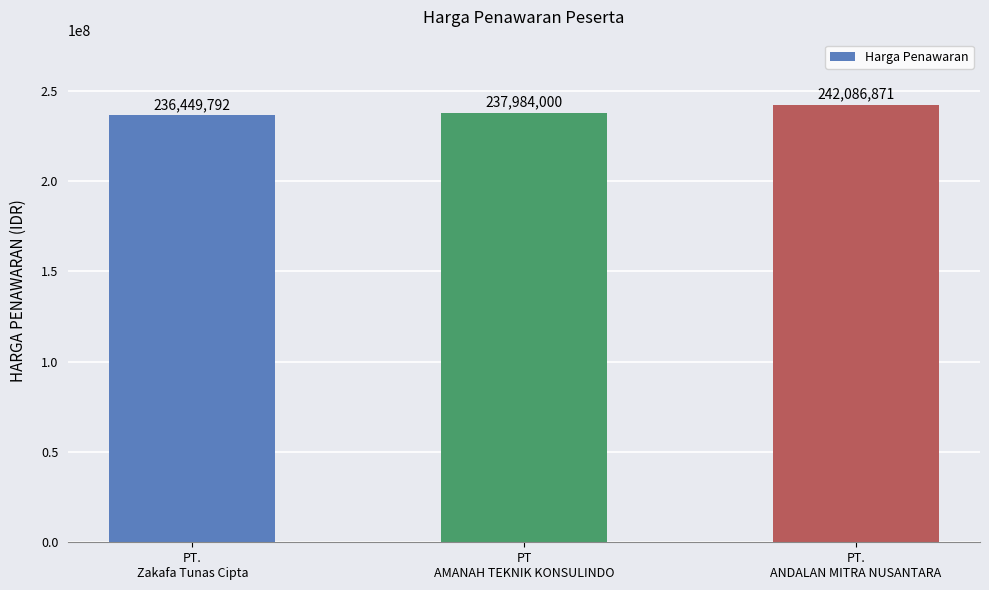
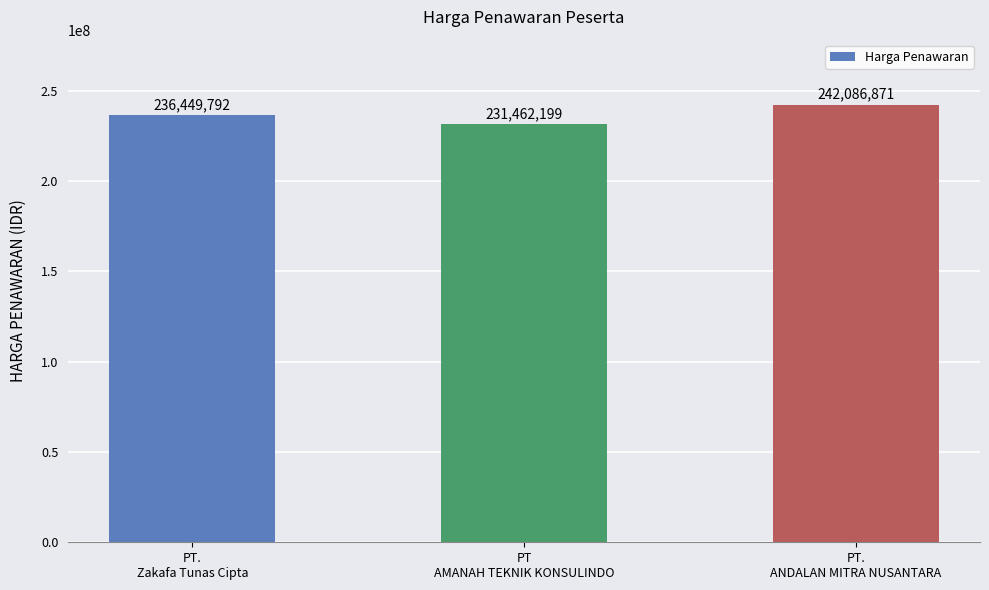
PT AMANAH TEKNIK KONSULINDO: 237,984,000 -> 231,462,199
